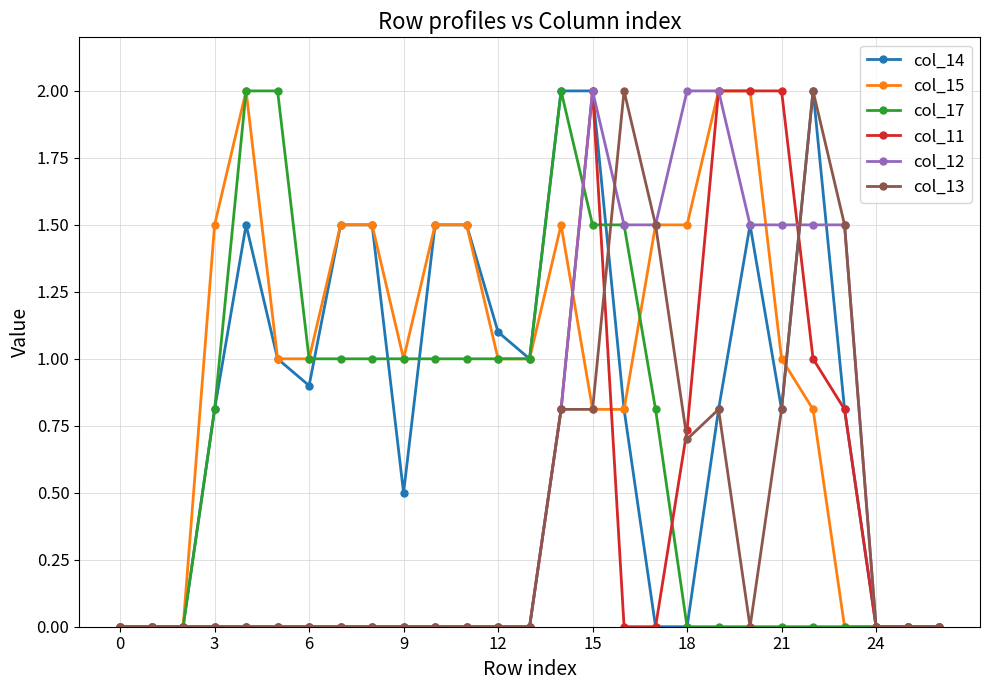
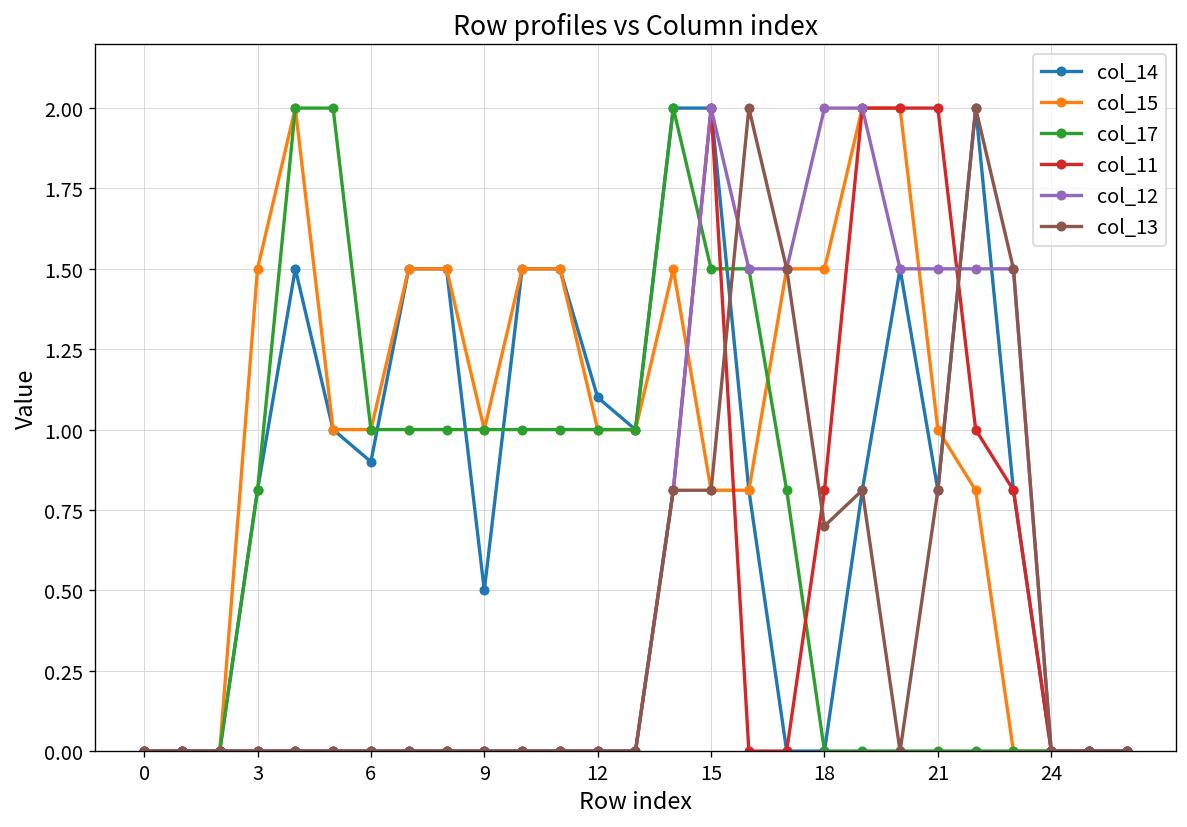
col_11, 18: 0.73 -> 0.81
